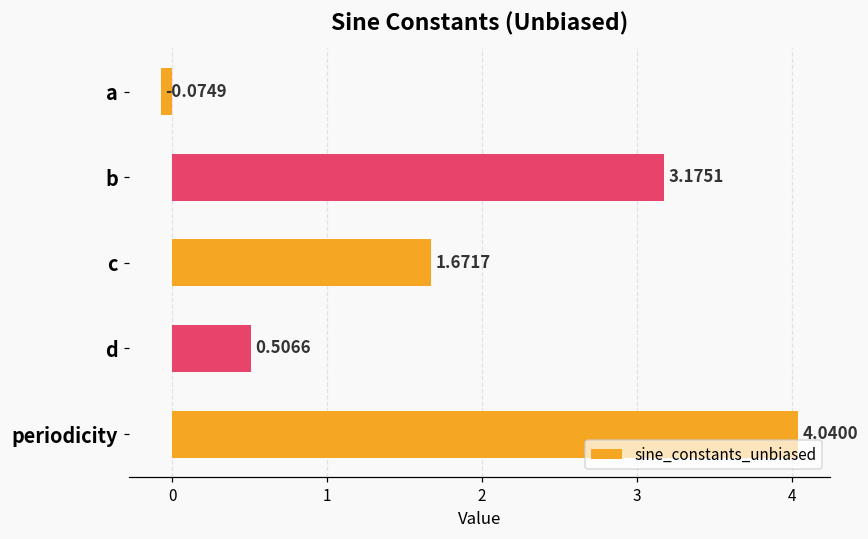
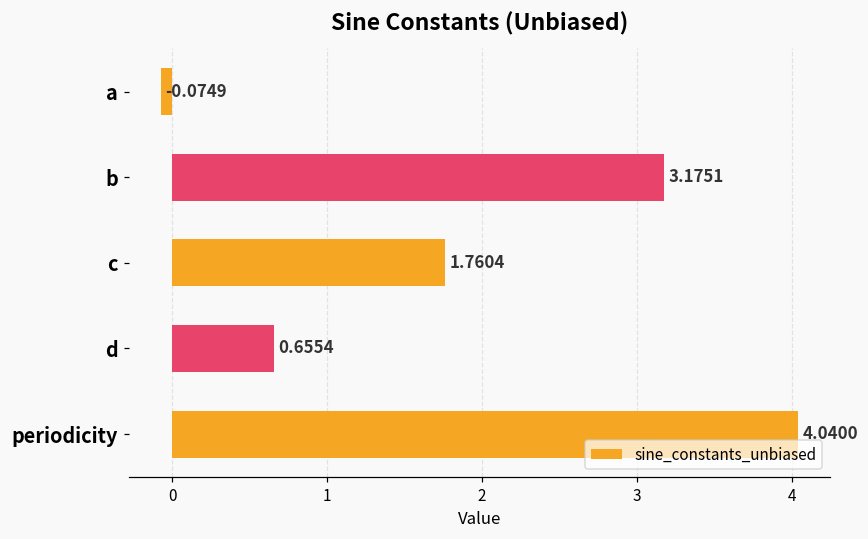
c: 1.6717 -> 1.7604
d: 0.5066 -> 0.6554
